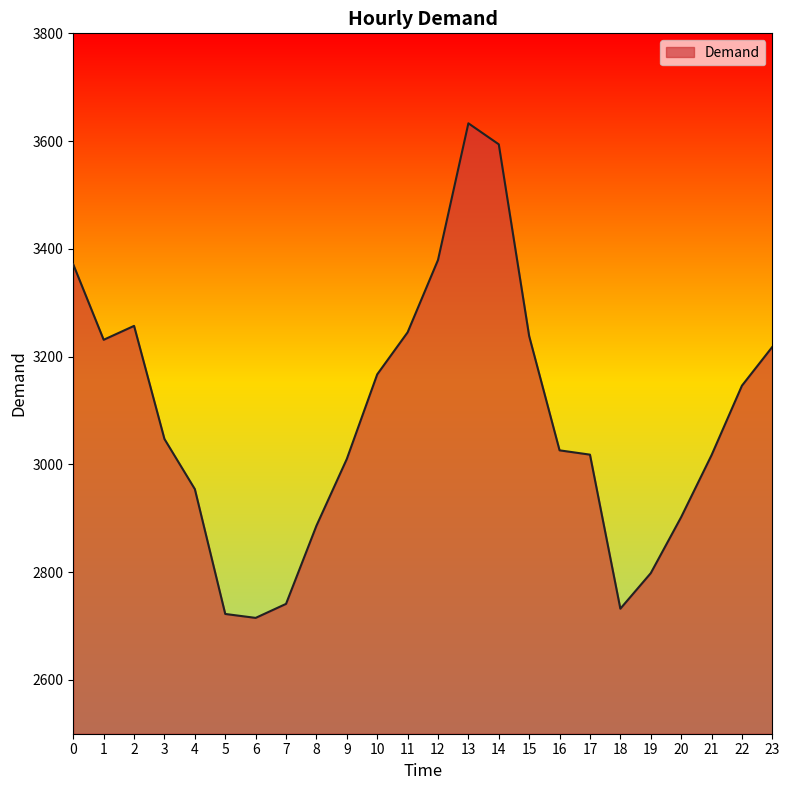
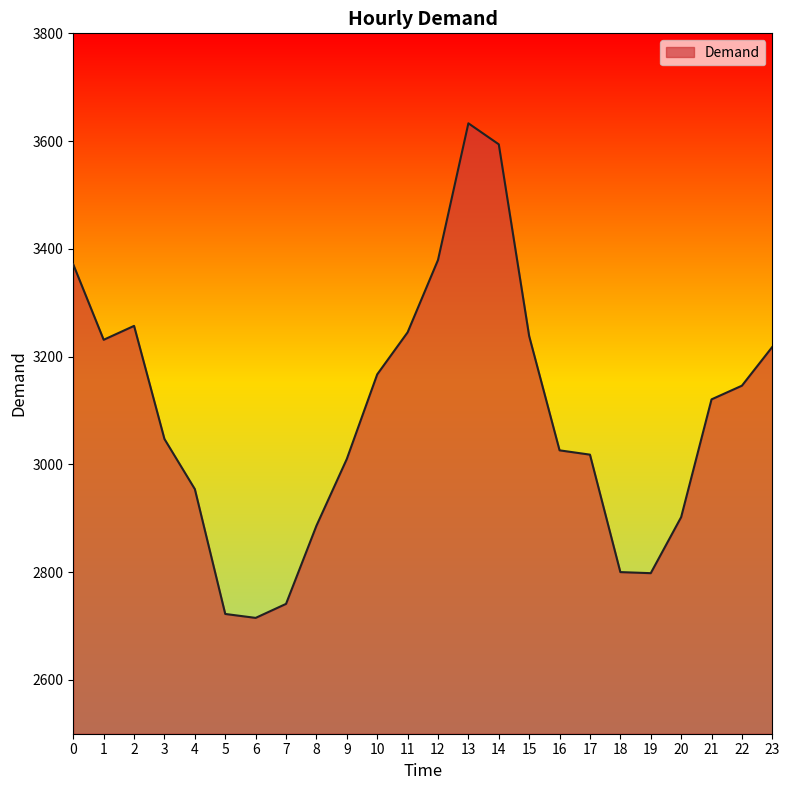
18: 2730 -> 2800
21: 3020 -> 3120
